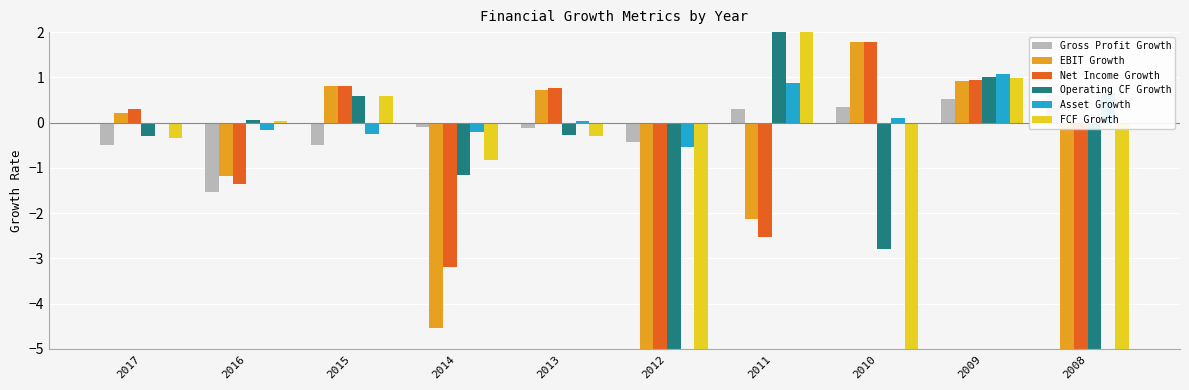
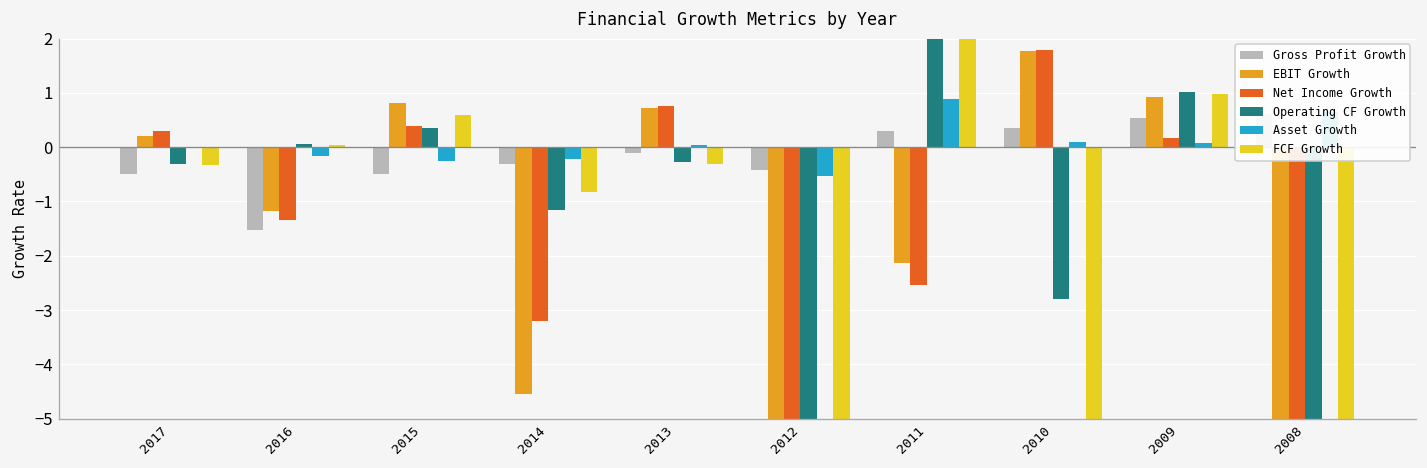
Net Income Growth, 2015: 0.8 -> 0.4
Operating CF Growth, 2015: 0.6 -> 0.4
Gross Profit Growth, 2014: -0.1 -> -0.3
Net Income Growth, 2009: 0.9 -> 0.2
Asset Growth, 2009: 1.1 -> 0.1
